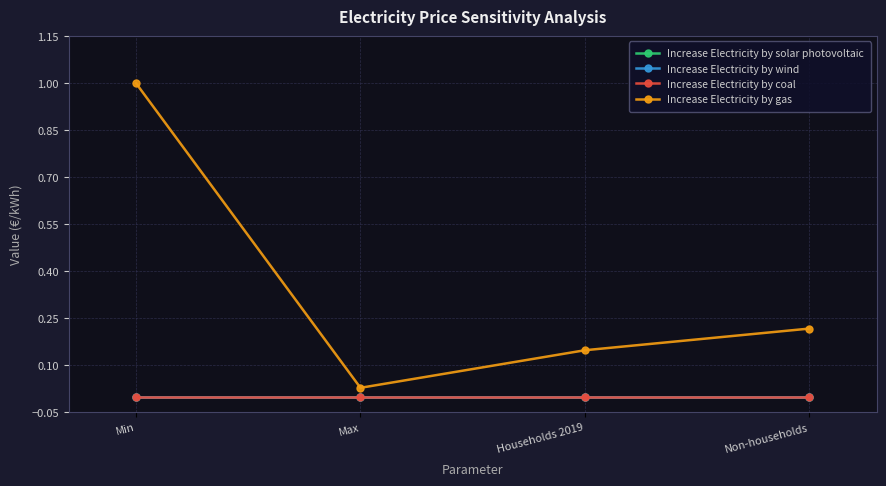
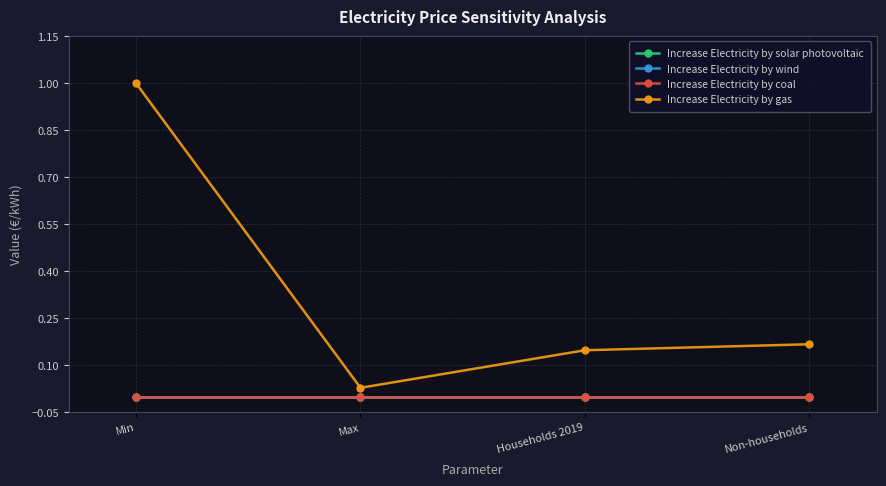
Increase Electricity by gas, Non-households: 0.22 -> 0.17
